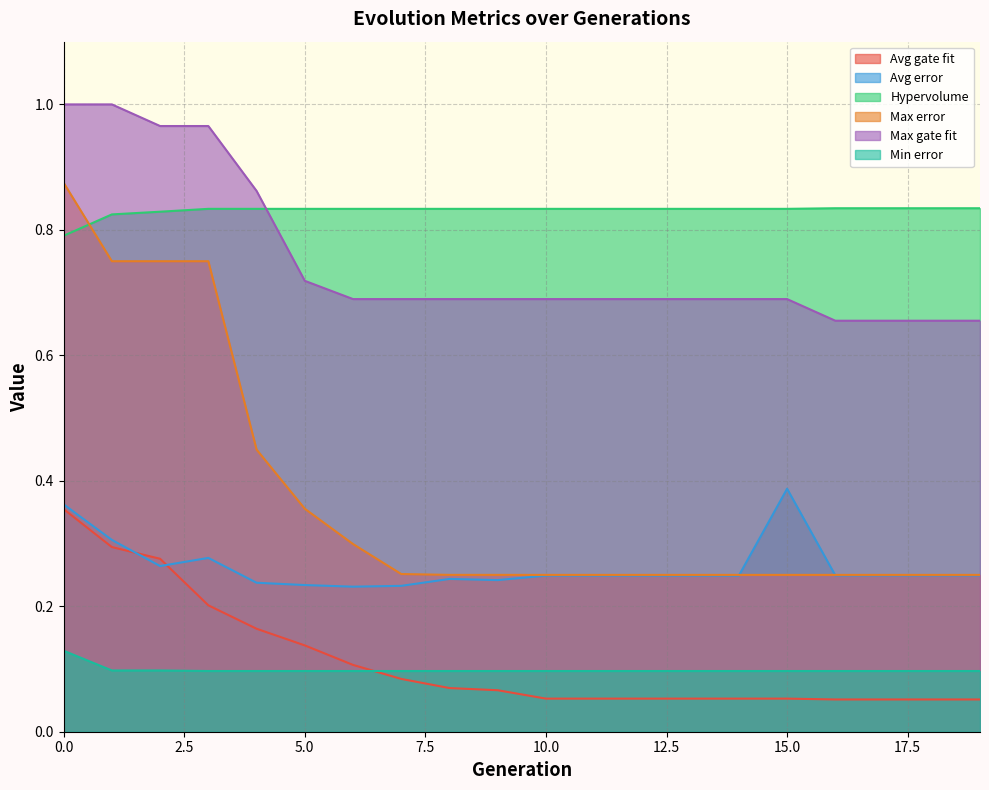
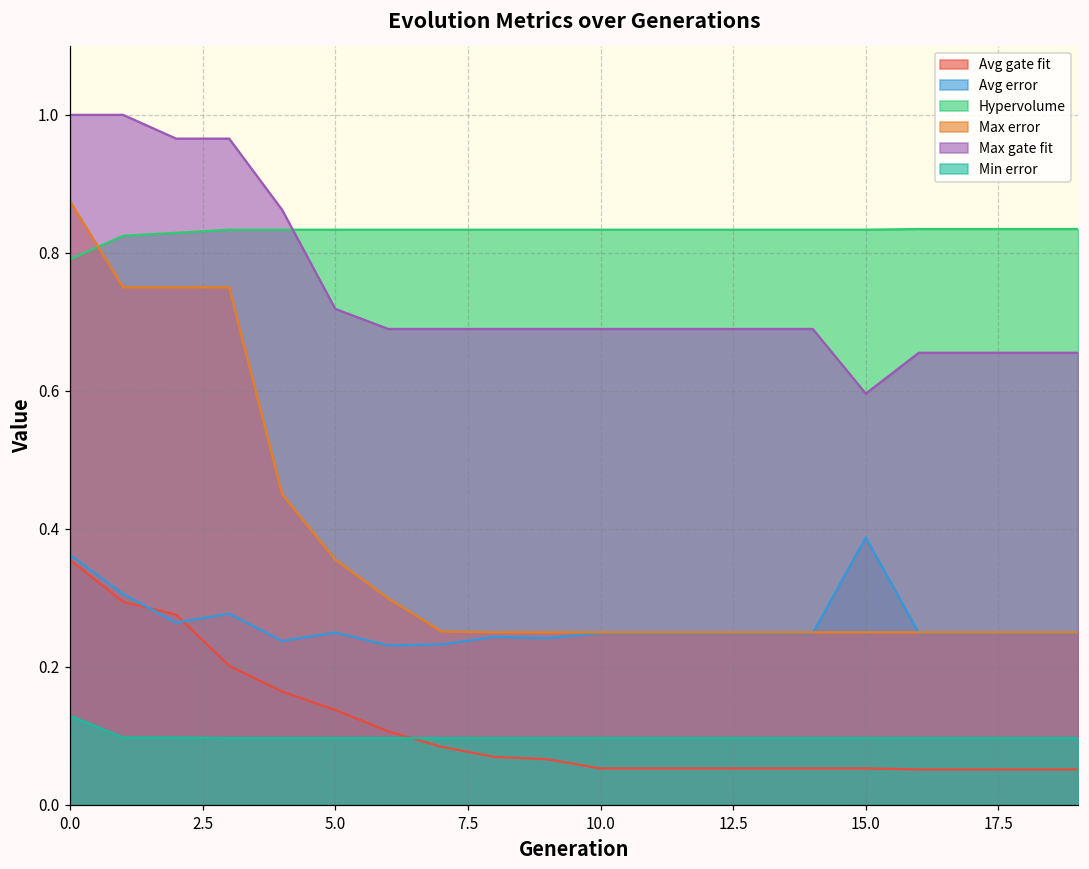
Avg error, 5.0: 0.23 -> 0.25
Max gate fit, 15.0: 0.69 -> 0.60
